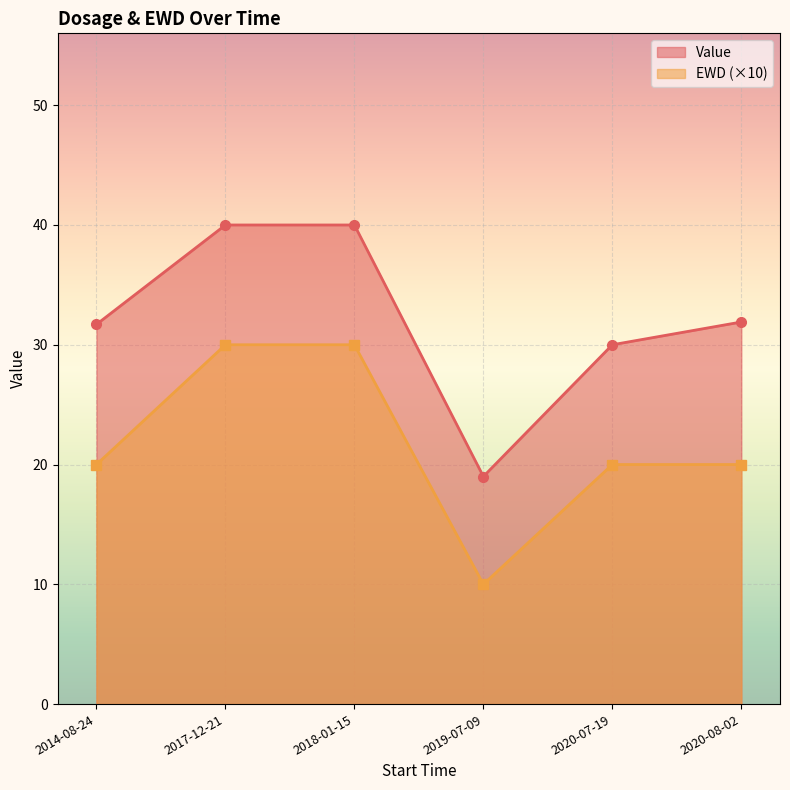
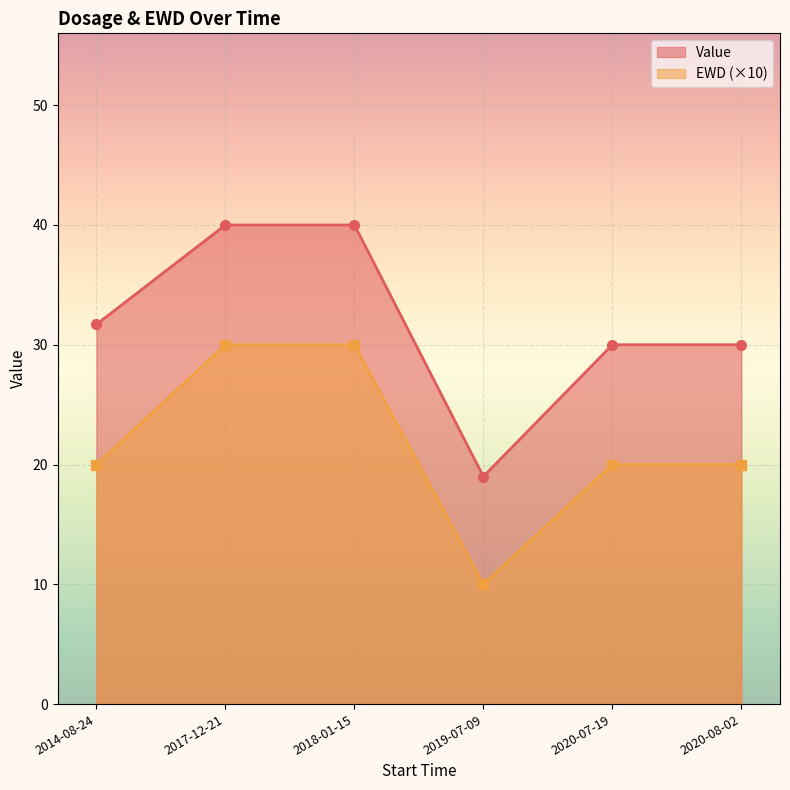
Value, 2020-08-02: 31.9 -> 30.0
